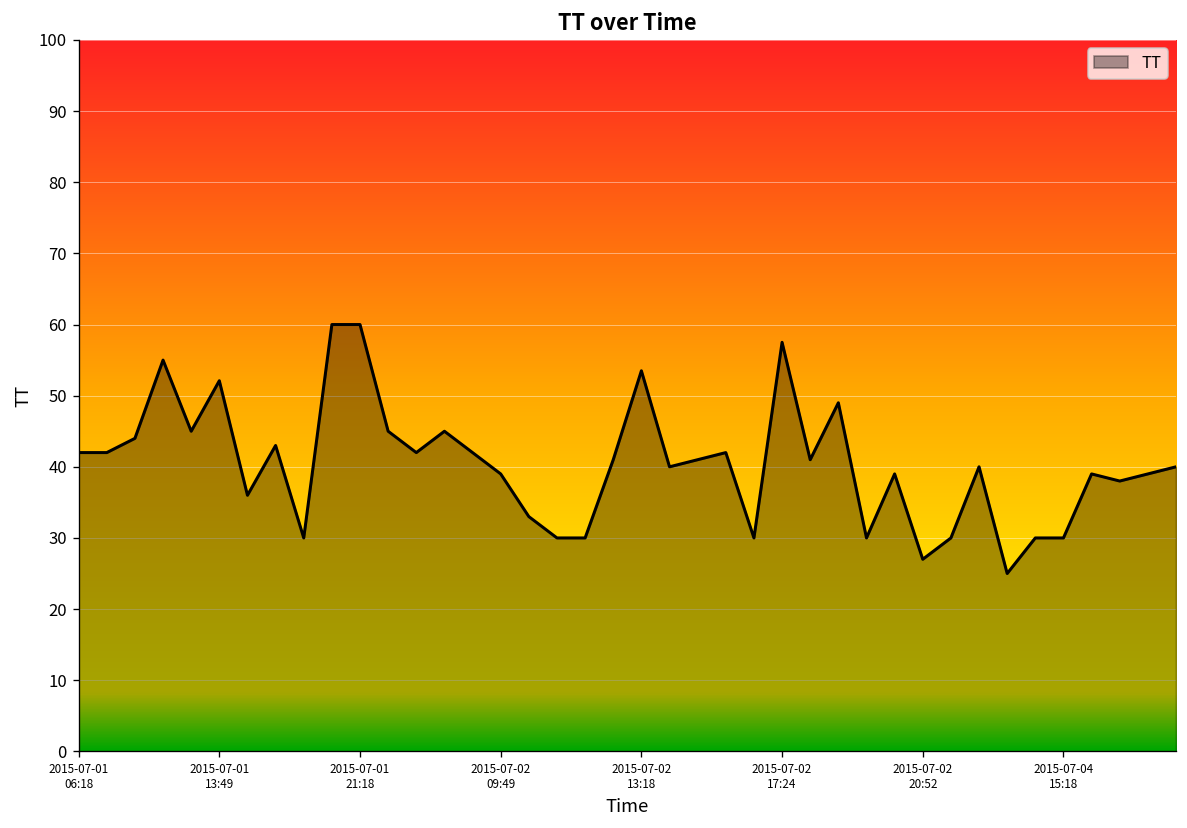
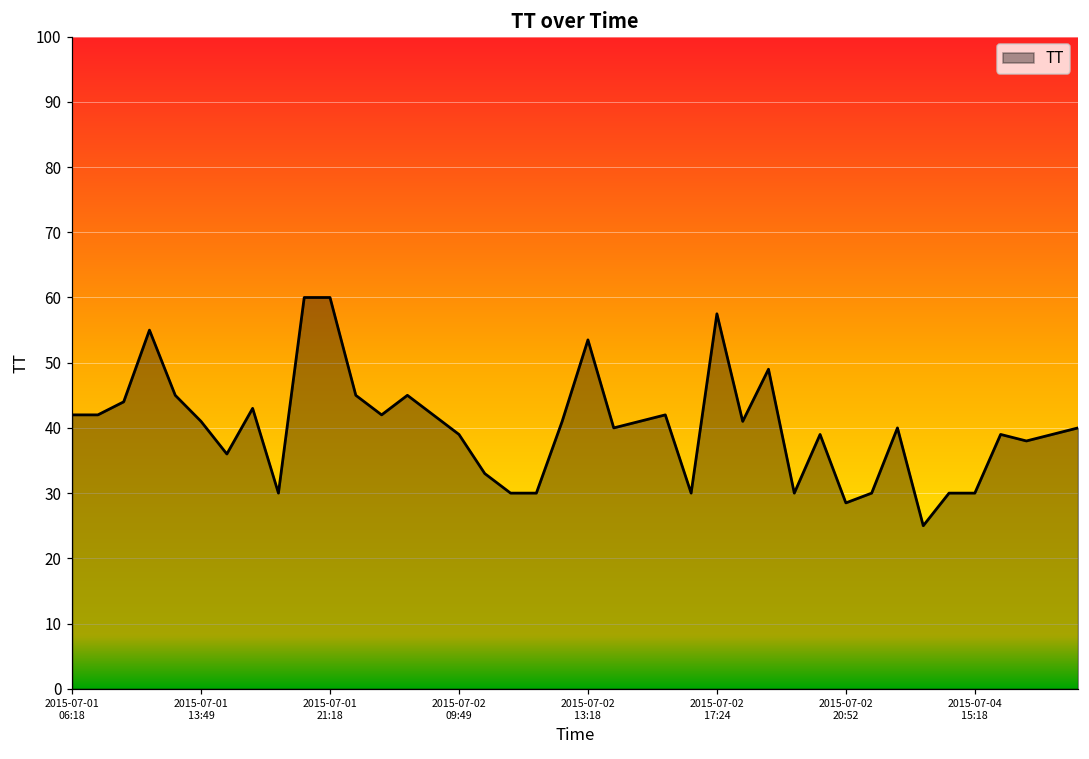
2015-07-01 13:49: 52 -> 41
2015-07-02 20:52: 27 -> 29
